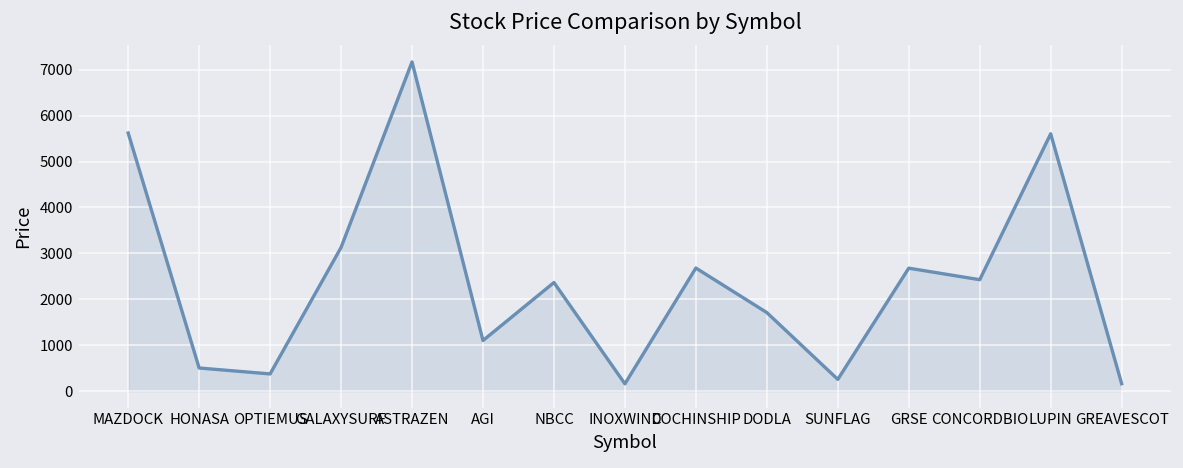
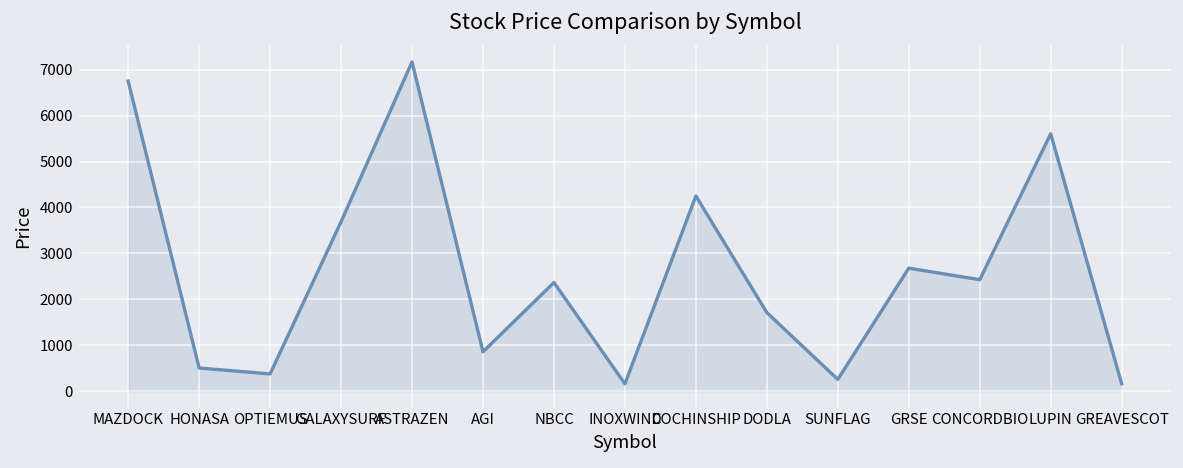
MAZDOCK: 5600 -> 6800
GALAXYSURF: 3100 -> 3700
AGI: 1100 -> 900
COCHINSHIP: 2700 -> 4300
